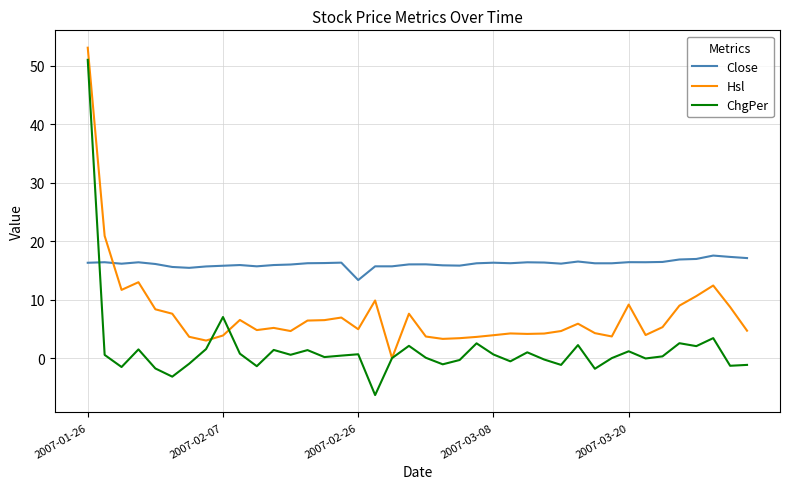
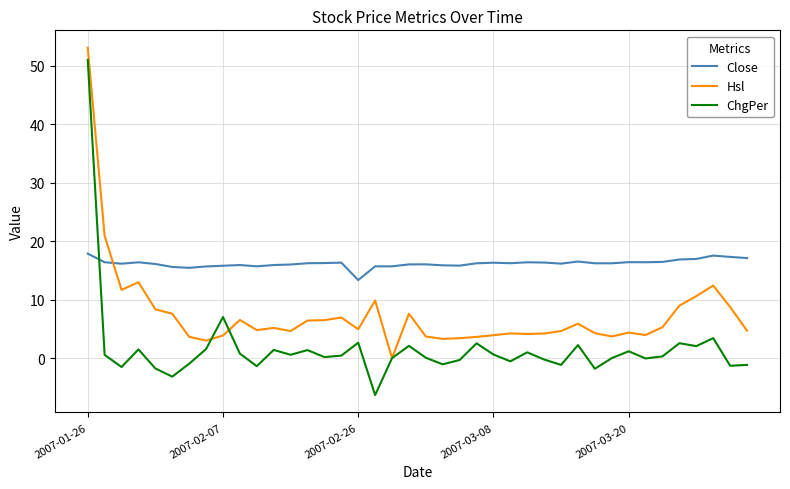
Close, 2007-01-26: 16 -> 18
ChgPer, 2007-02-26: 1 -> 3
Hsl, 2007-03-20: 9 -> 4
